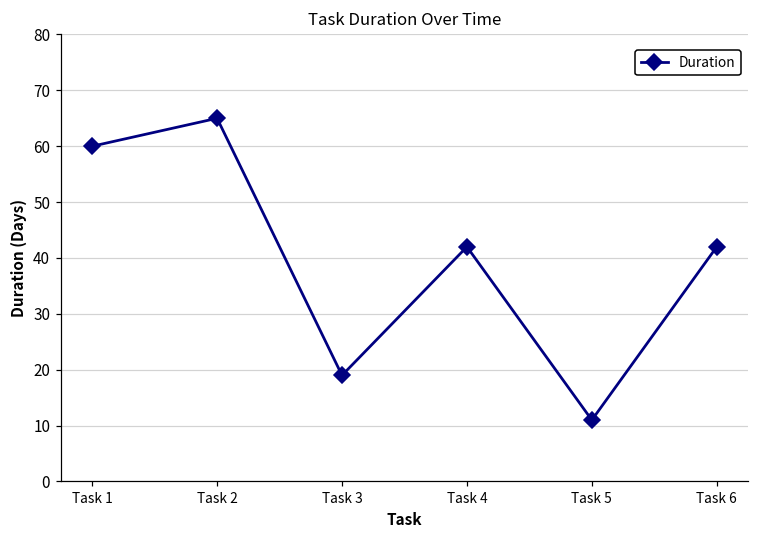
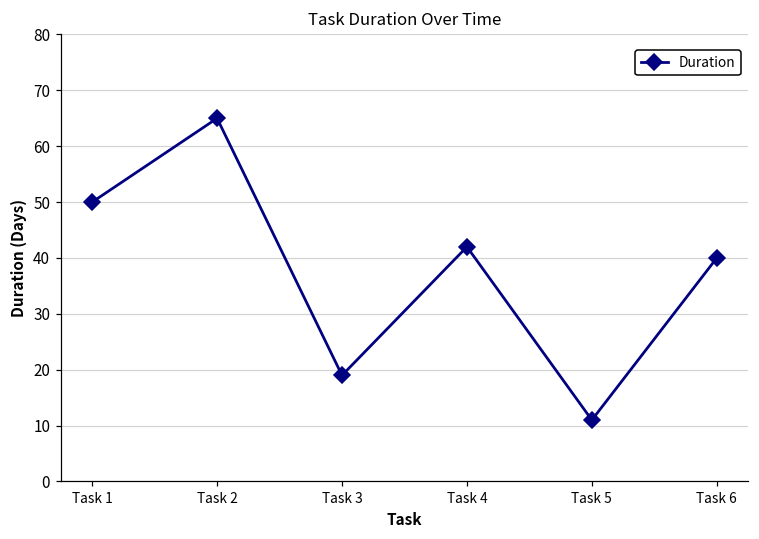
Task 1: 60 -> 50
Task 6: 42 -> 40
